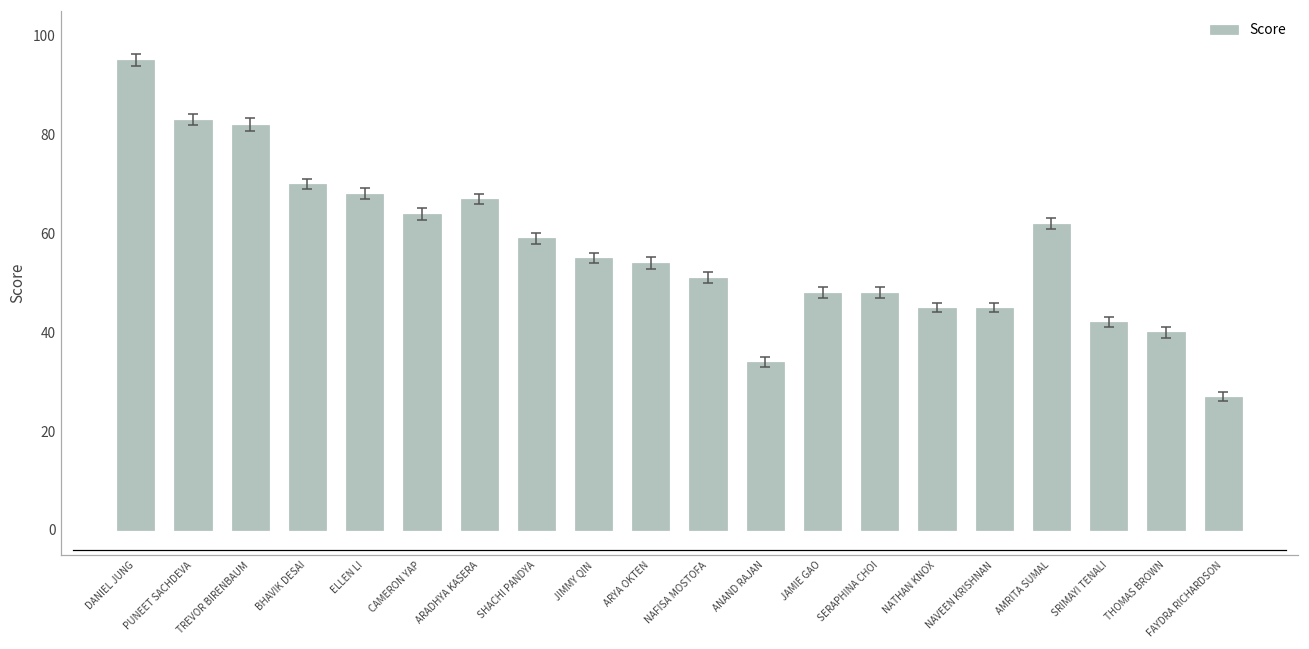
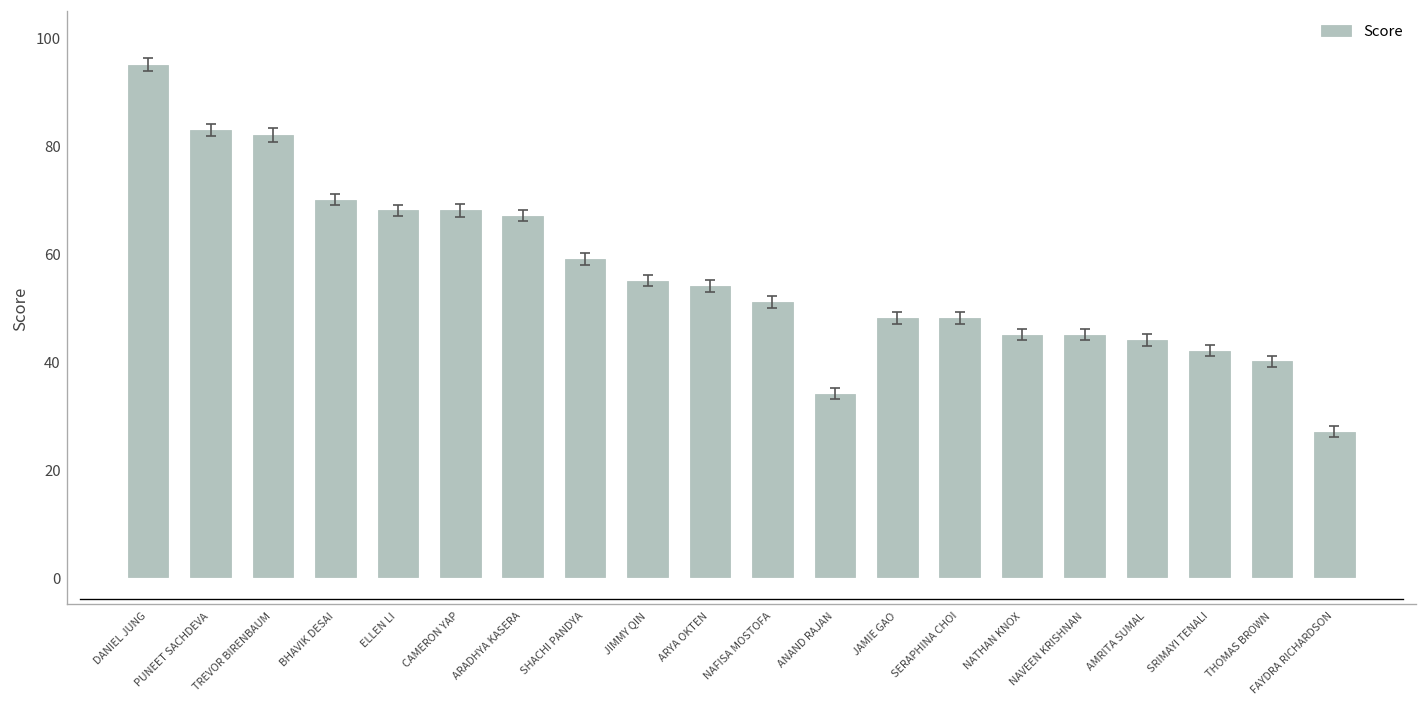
Score, CAMERON YAP: 64 -> 68
Score, AMRITA SUMAL: 62 -> 44
